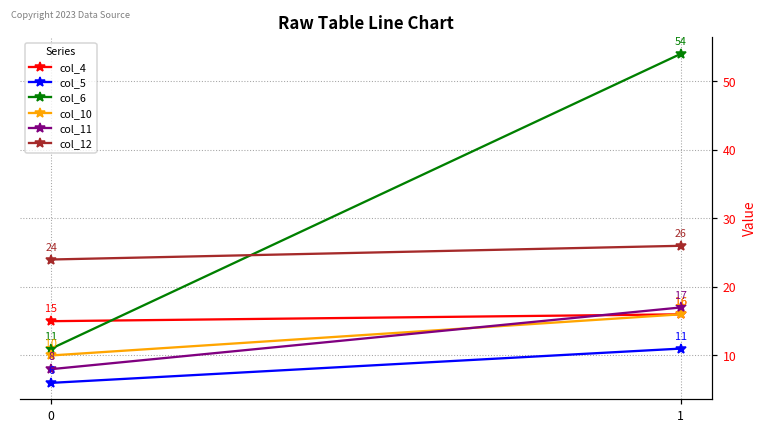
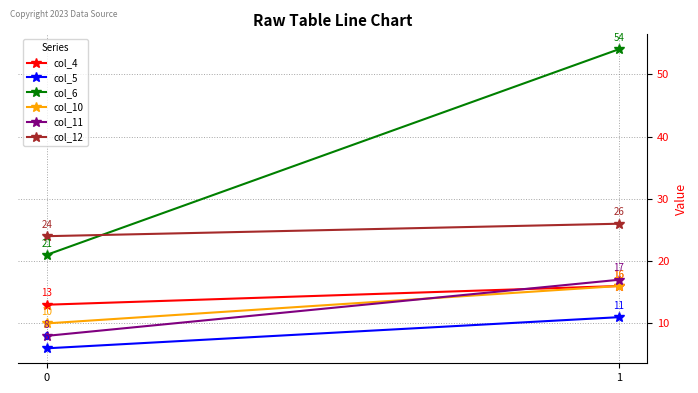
col_4, 0: 15 -> 13
col_6, 0: 11 -> 21
